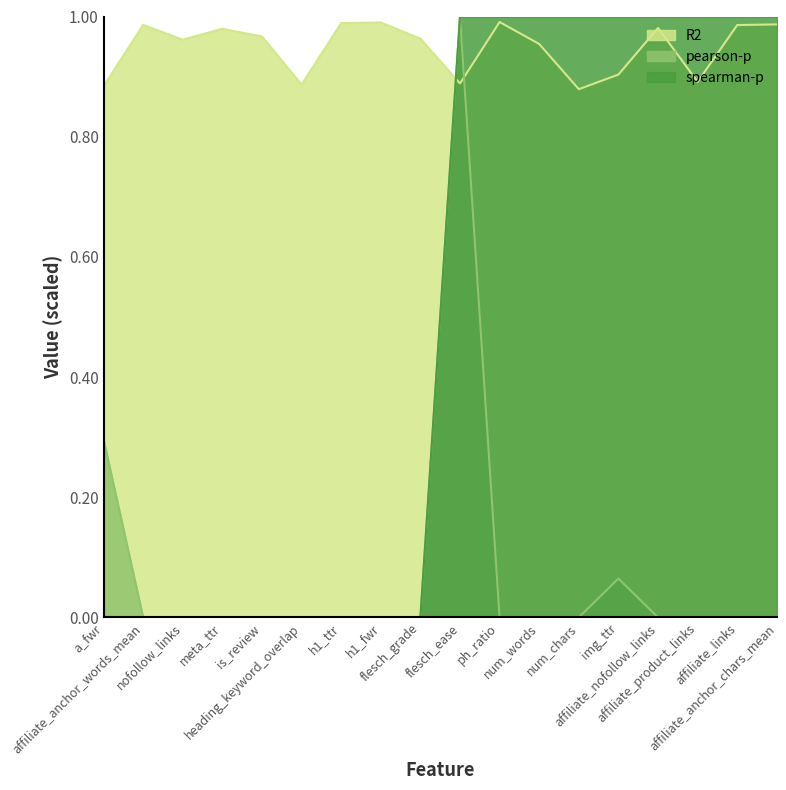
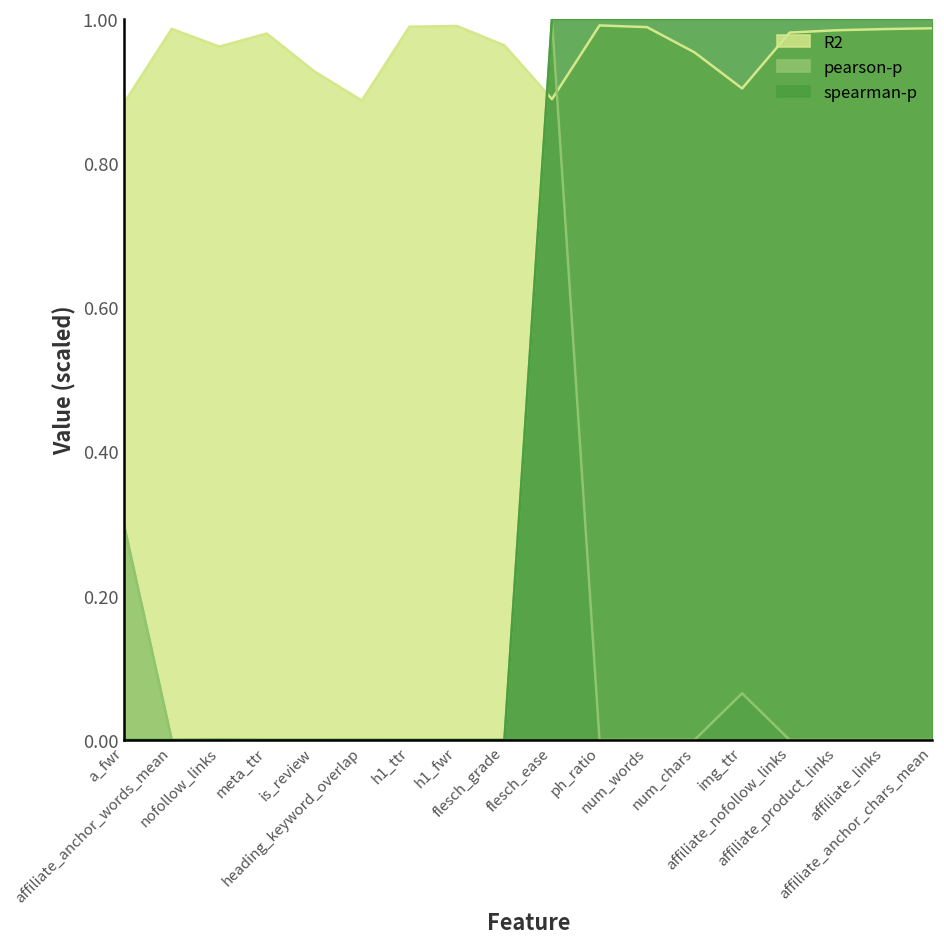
R2, is_review: 0.97 -> 0.93
R2, num_words: 0.95 -> 0.99
R2, num_chars: 0.88 -> 0.95
R2, affiliate_product_links: 0.89 -> 0.98
